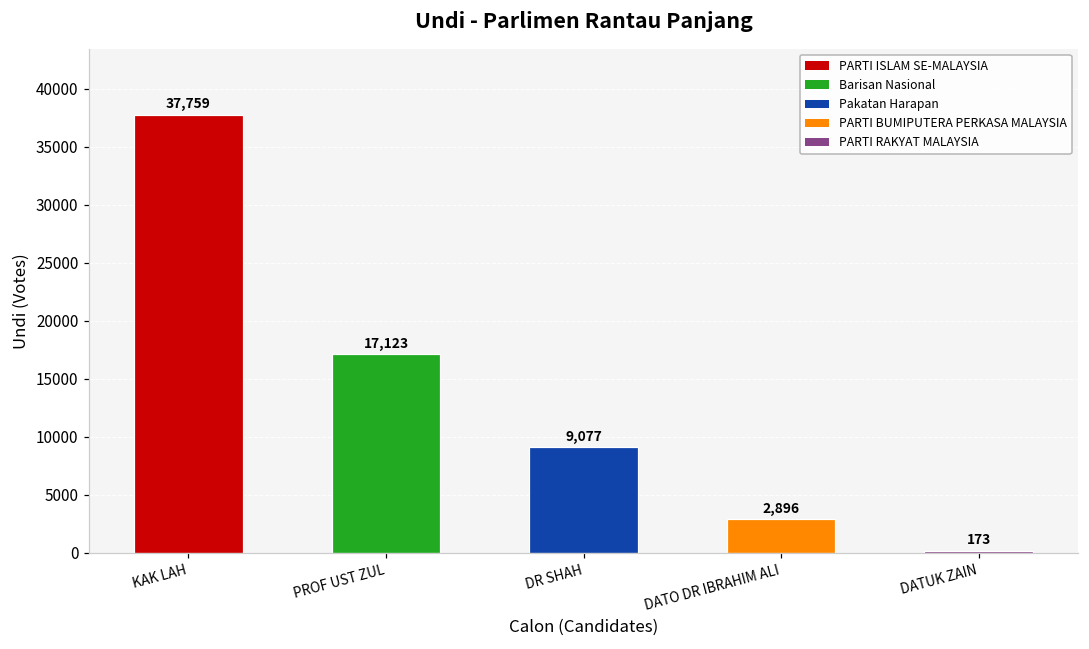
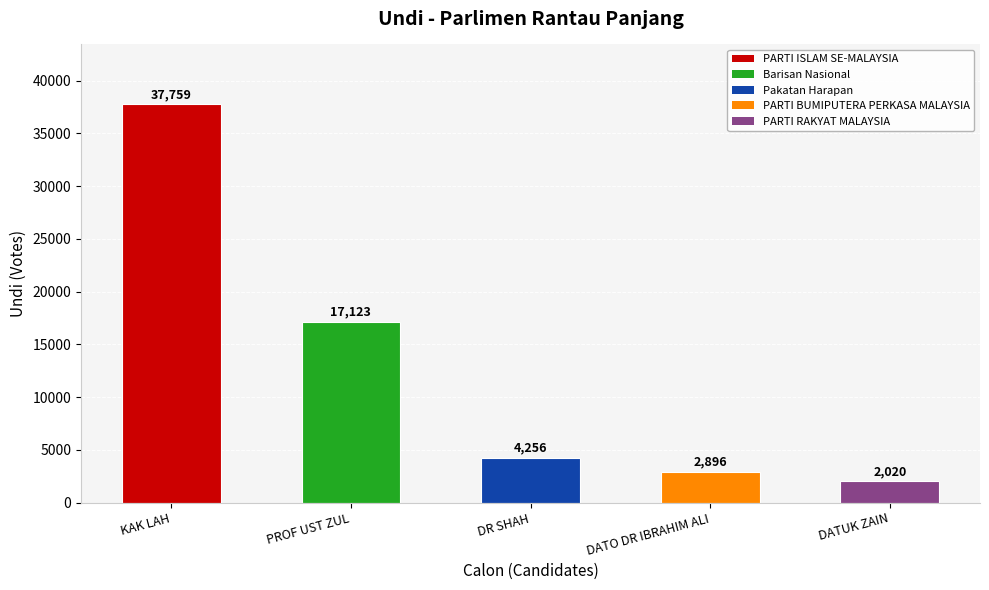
DR SHAH: 9,077 -> 4,256
DATUK ZAIN: 173 -> 2,020
